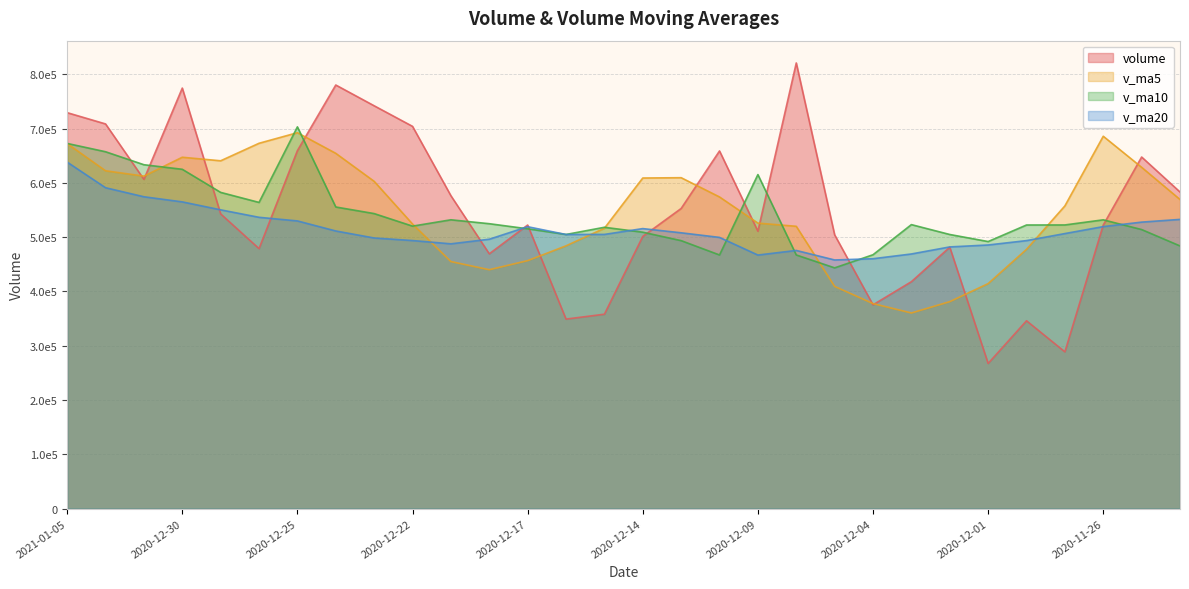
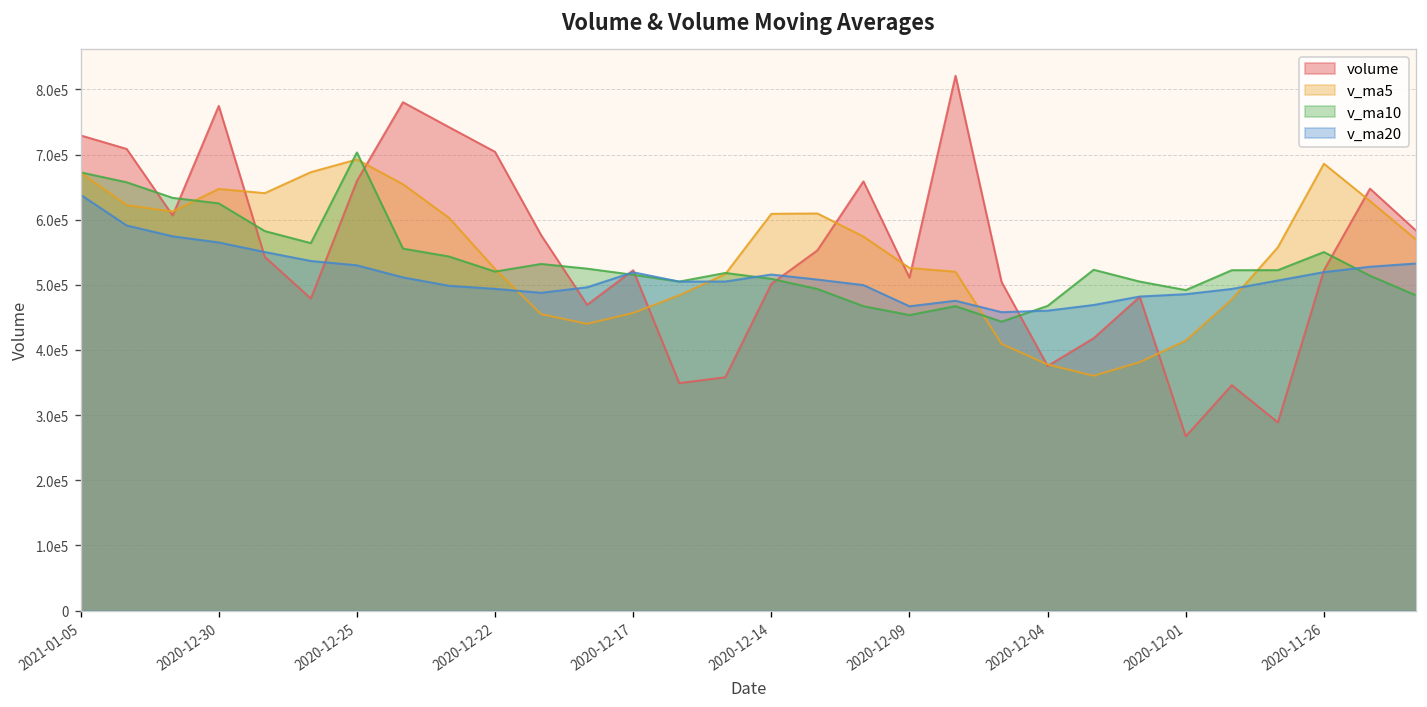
v_ma10, 2020-12-09: 620000 -> 450000
v_ma10, 2020-11-26: 530000 -> 550000
